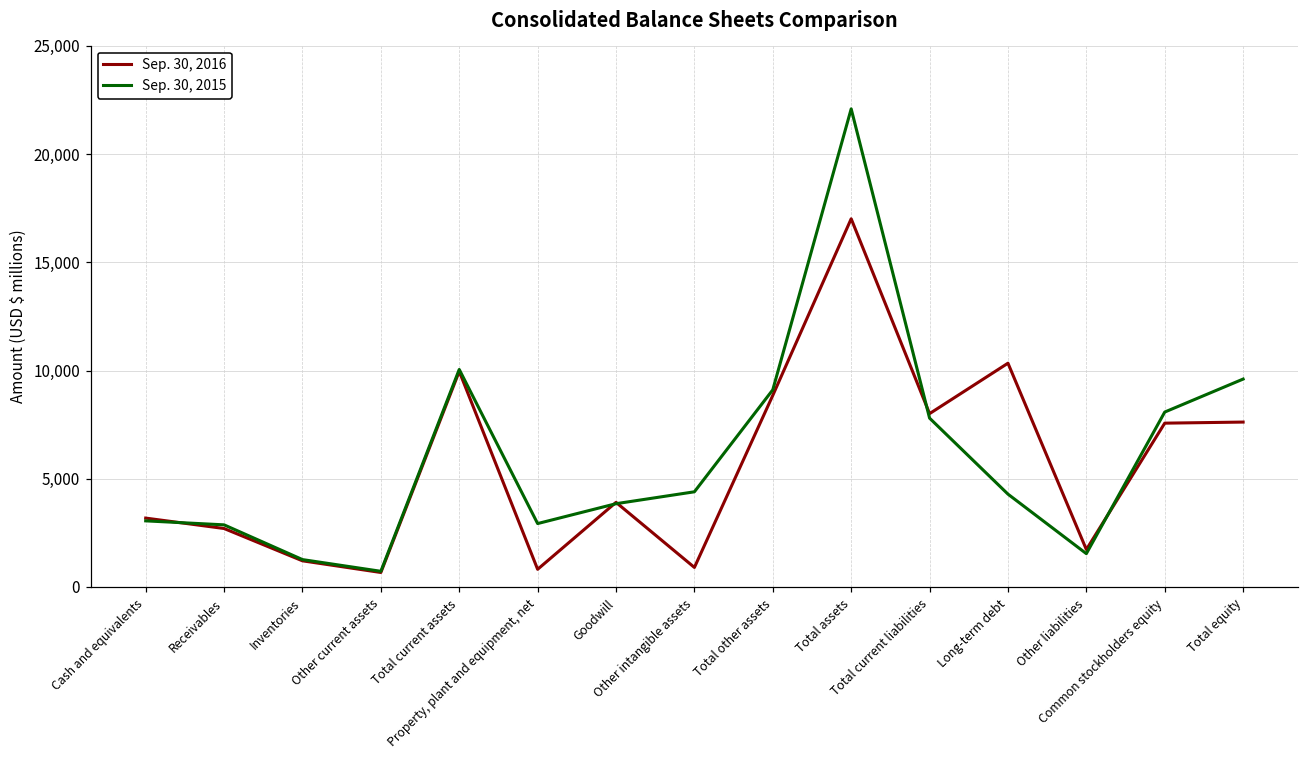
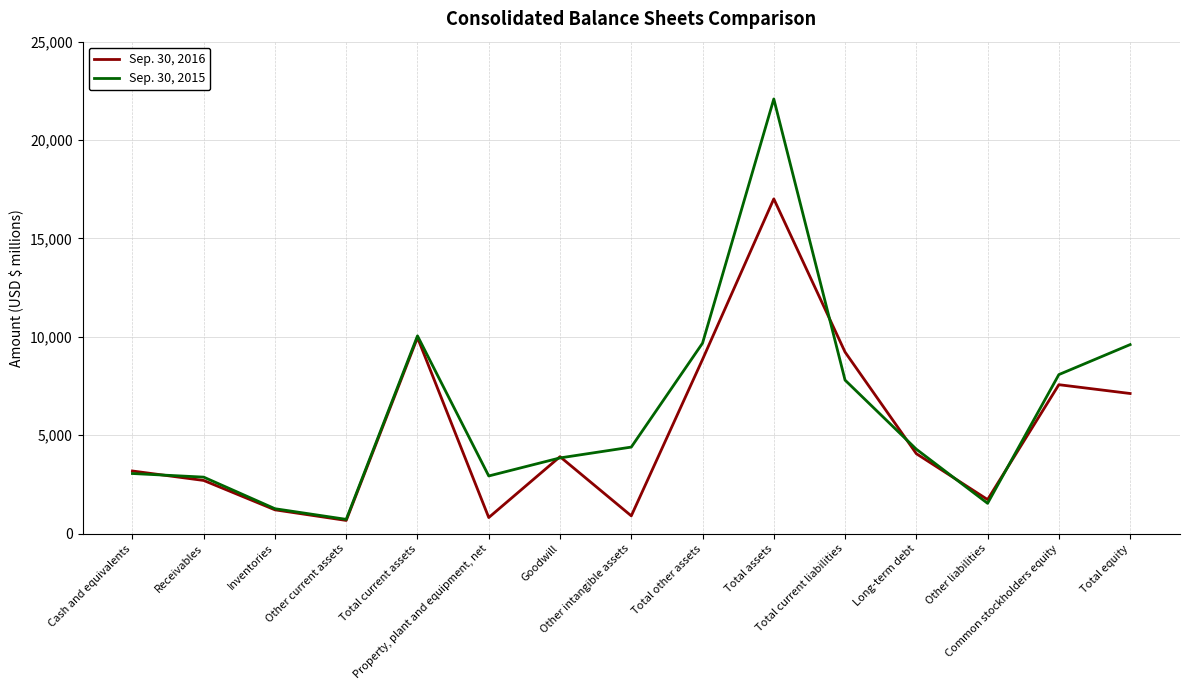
Sep. 30, 2015, Total other assets: 9,100 -> 9,700
Sep. 30, 2016, Total current liabilities: 8,000 -> 9,200
Sep. 30, 2016, Long-term debt: 10,300 -> 4,100
Sep. 30, 2016, Total equity: 7,600 -> 7,100
